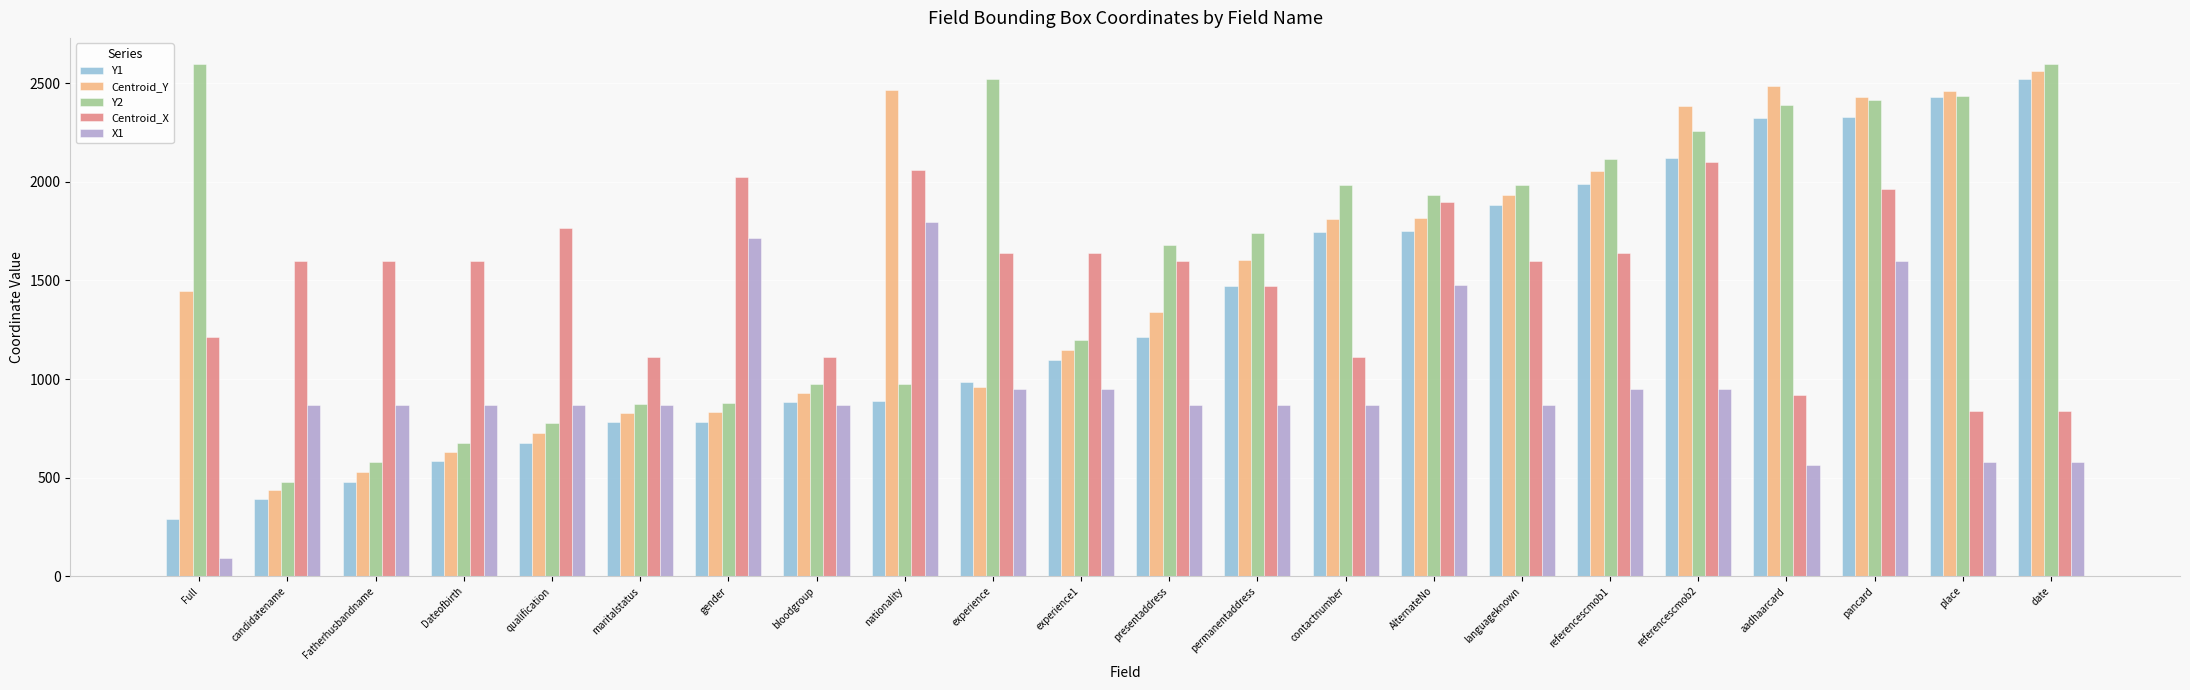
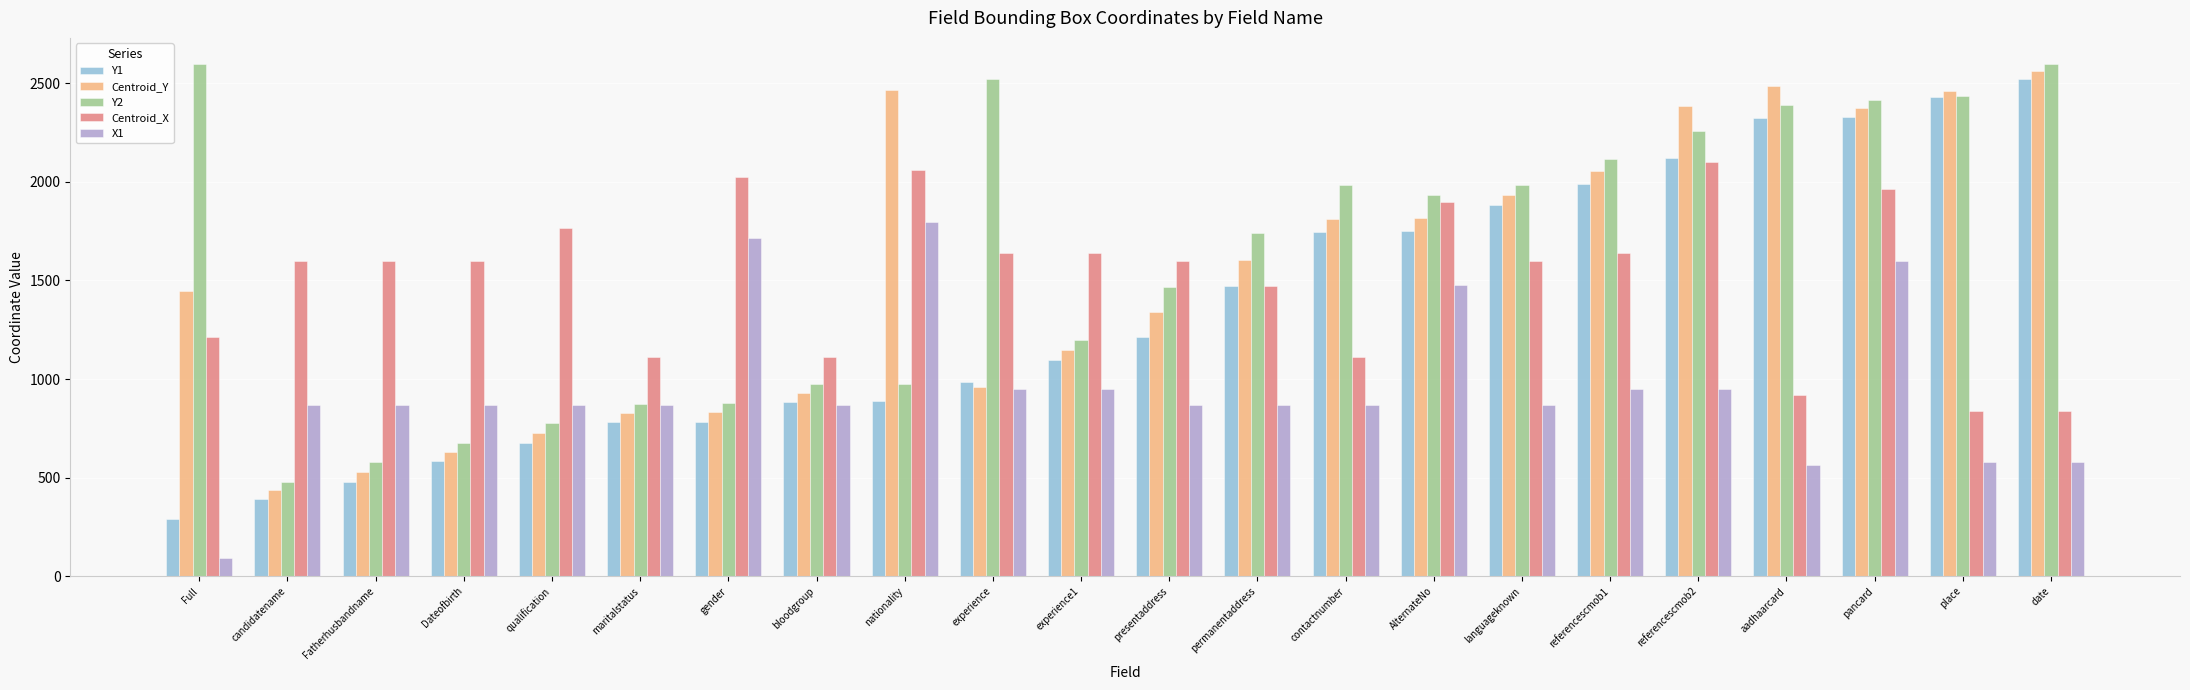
Y2, presentaddress: 1680 -> 1470
Centroid_Y, pancard: 2430 -> 2370
